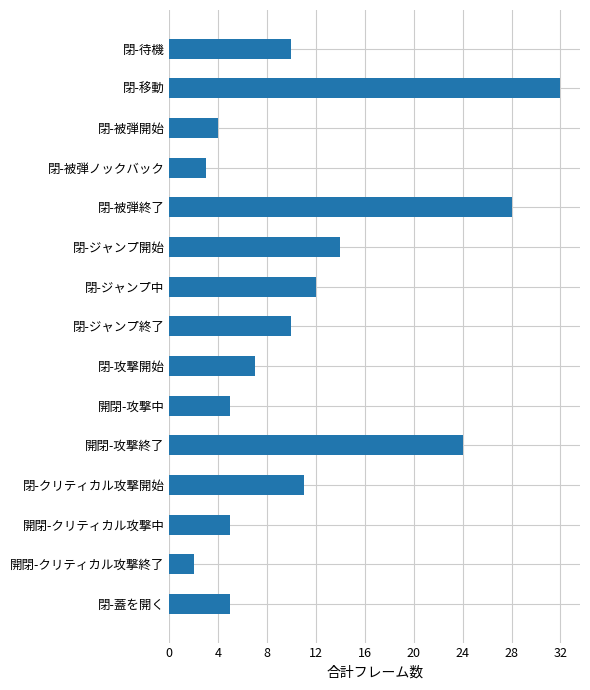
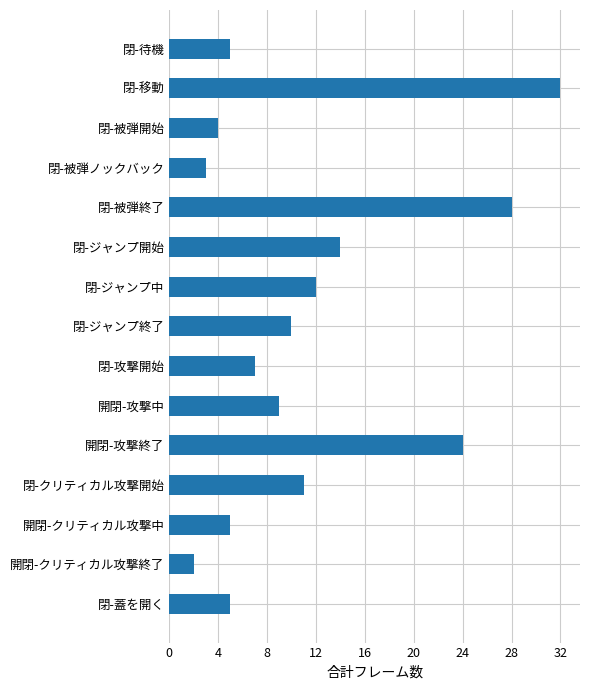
閉-待機: 10 -> 5
開閉-攻撃中: 5 -> 9
